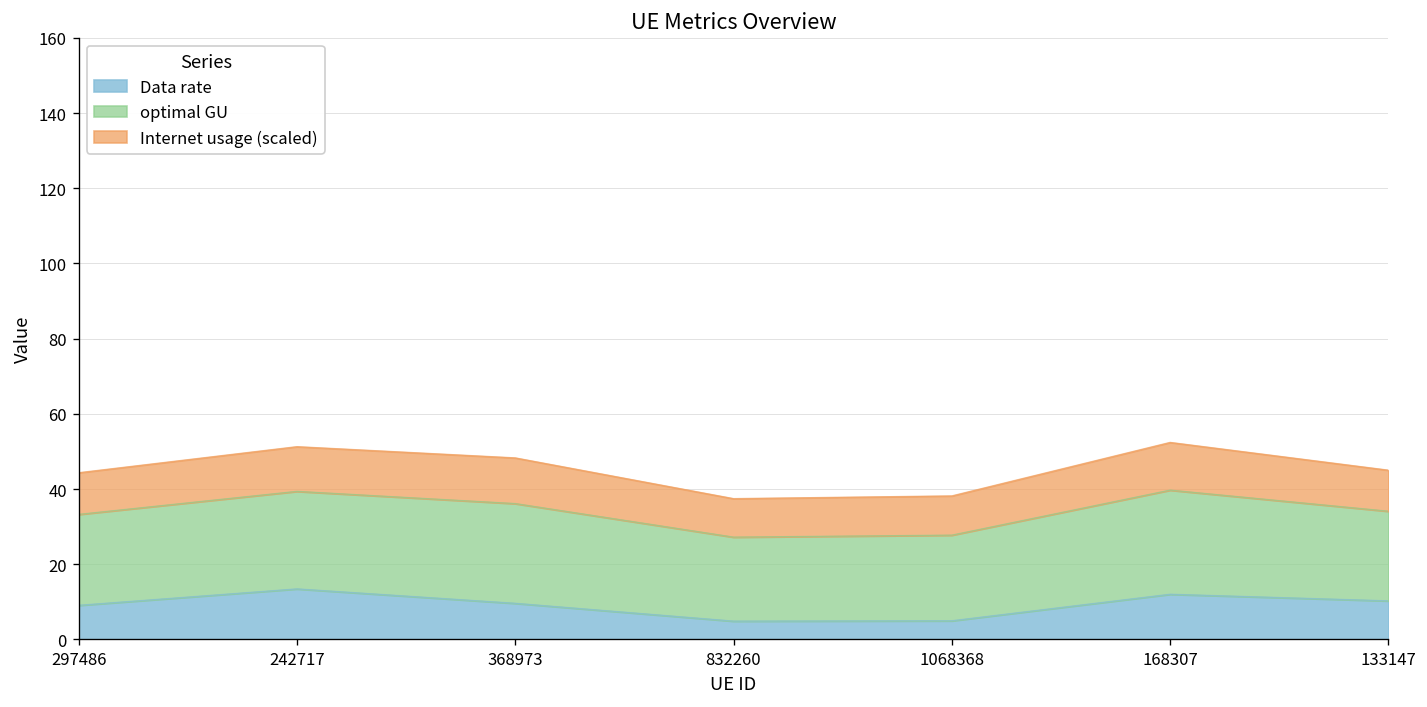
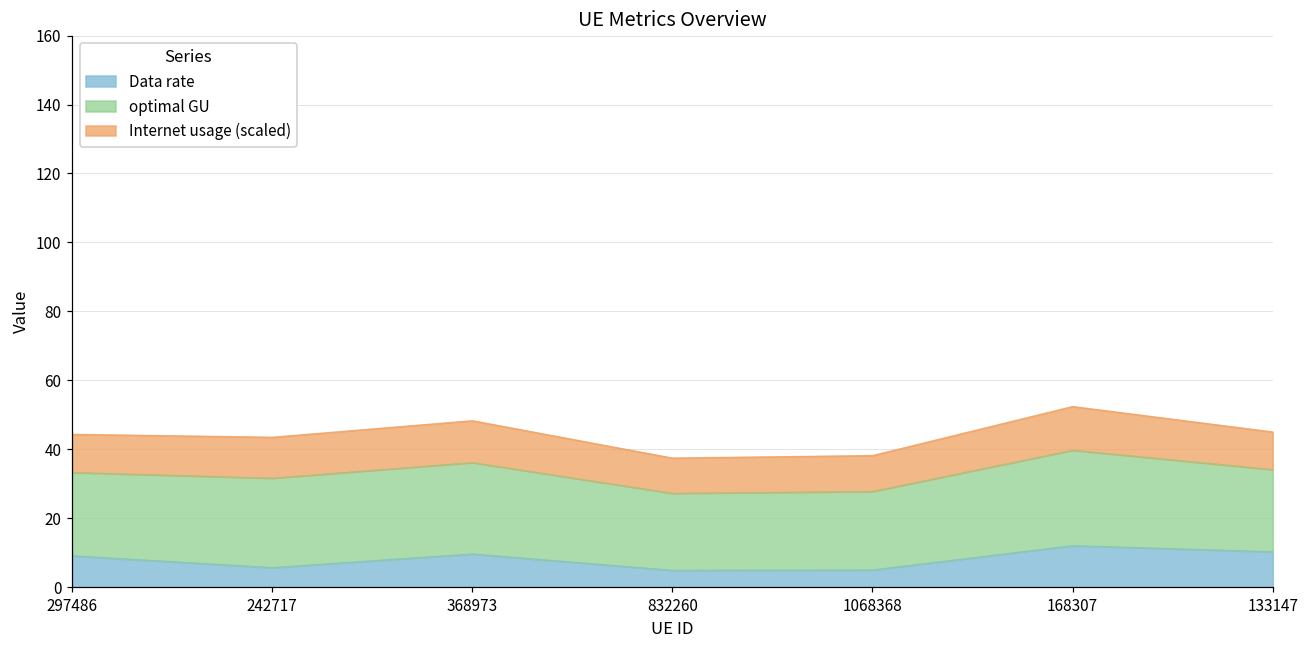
Data rate, 242717: 13 -> 6
